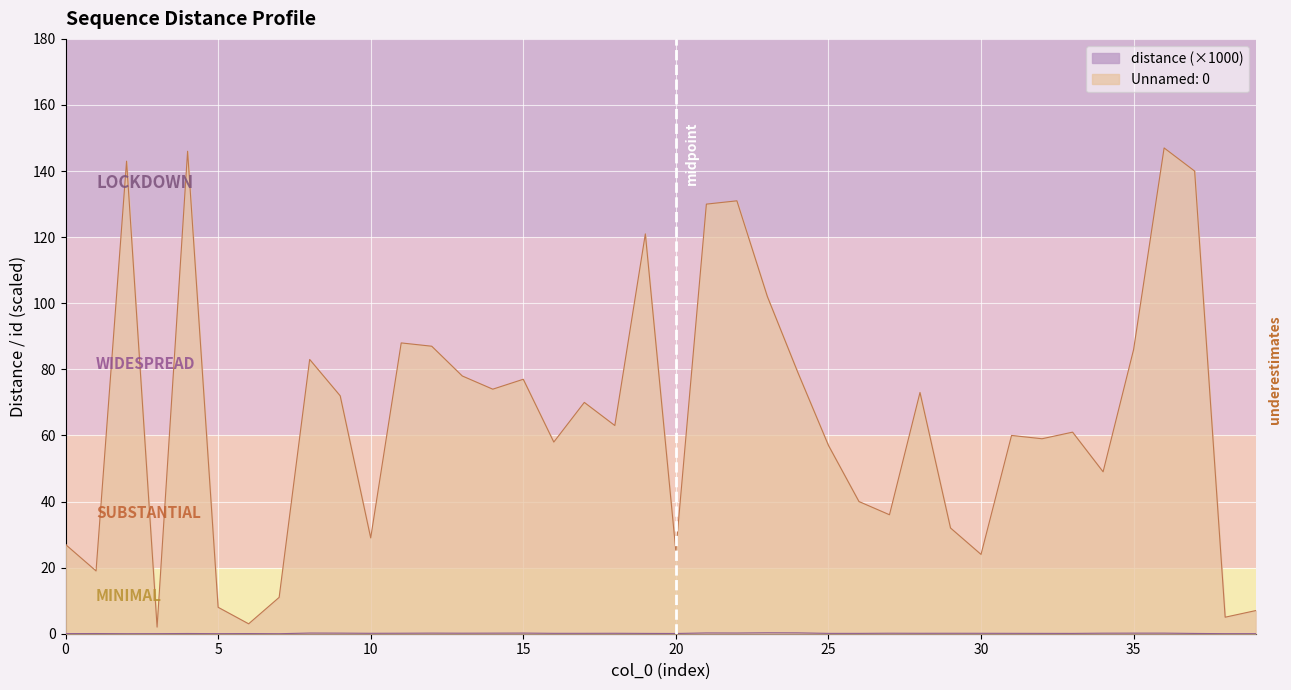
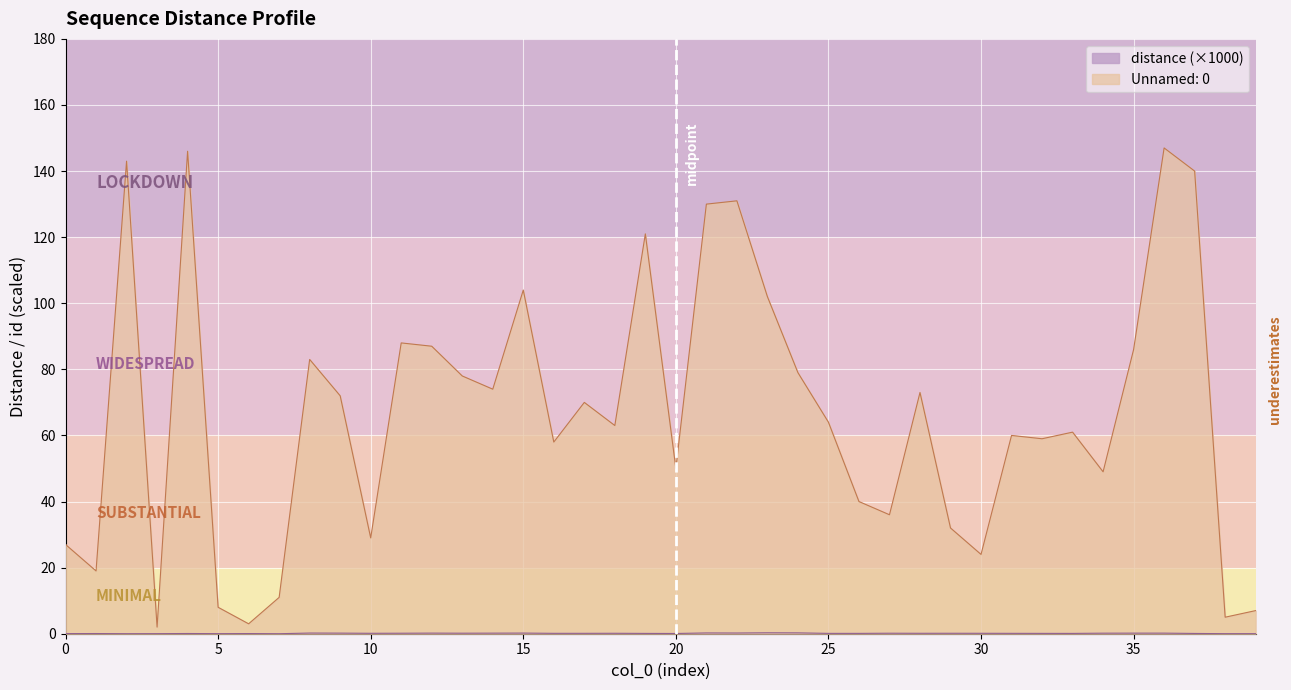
Unnamed: 0, 15: 77 -> 104
Unnamed: 0, 20: 25 -> 50
Unnamed: 0, 25: 57 -> 64
